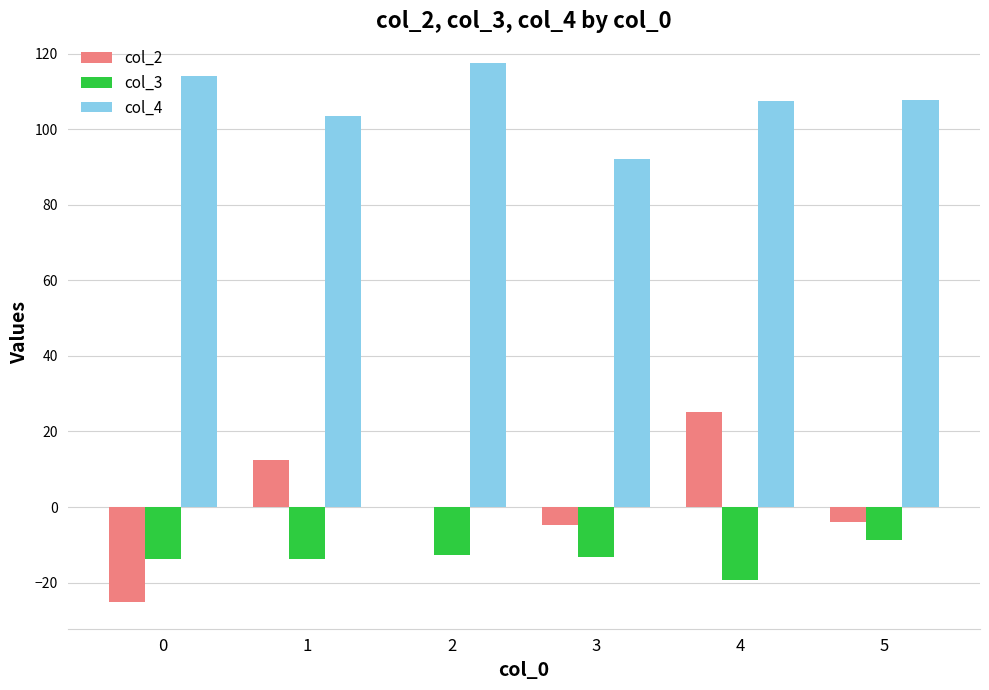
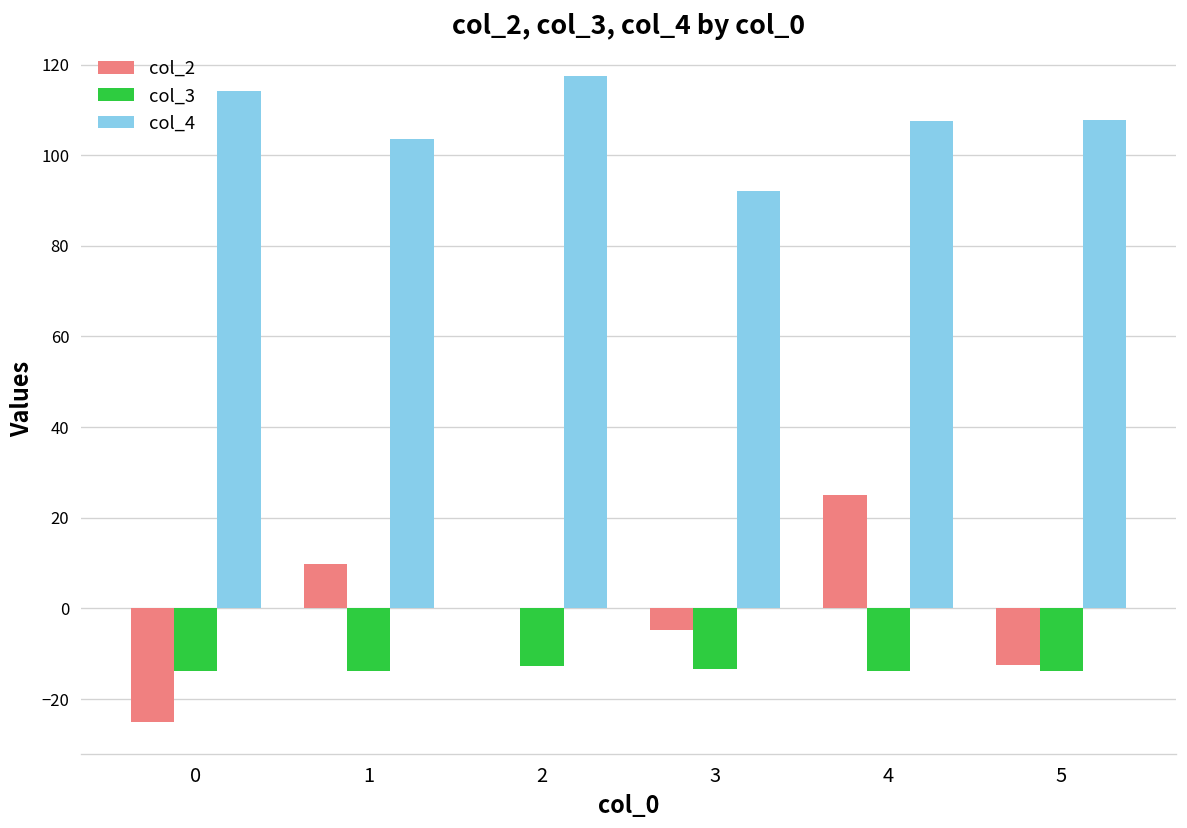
col_2, 1: 13 -> 10
col_3, 4: -19 -> -14
col_2, 5: -4 -> -13
col_3, 5: -9 -> -14
